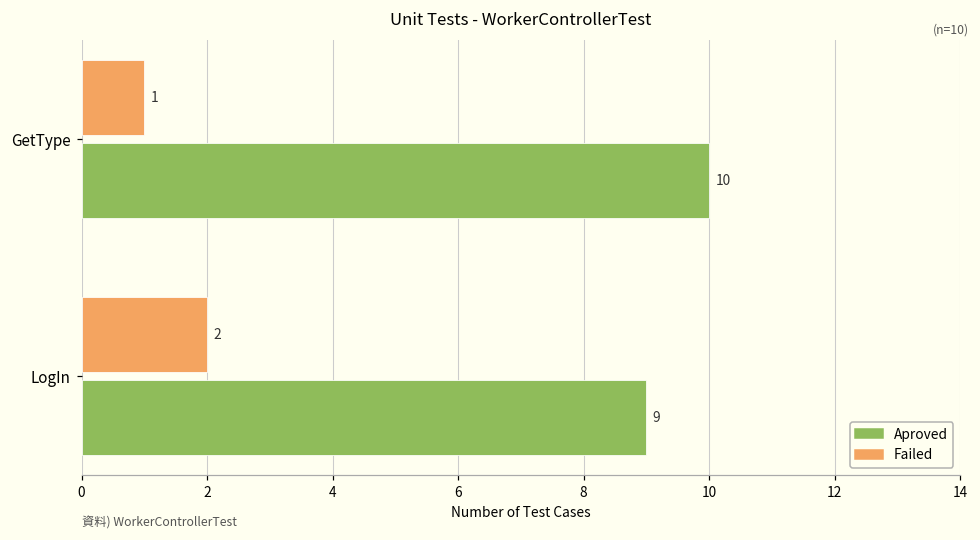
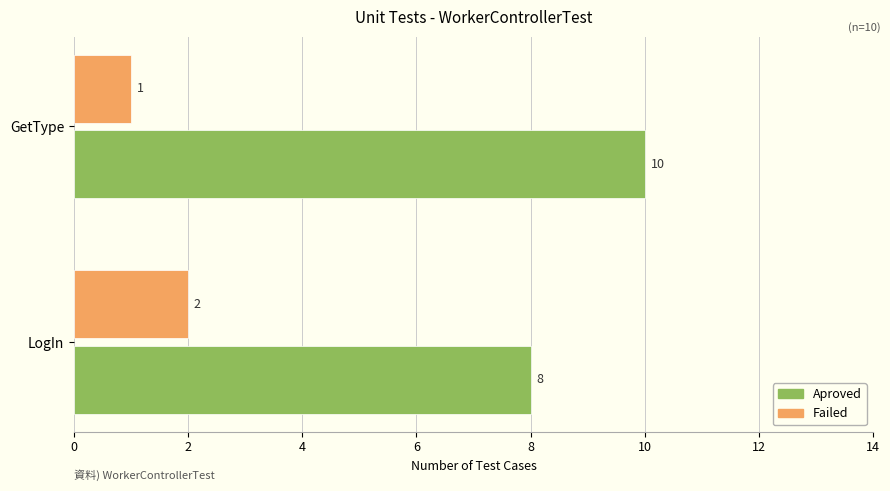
Aproved, LogIn: 9 -> 8
